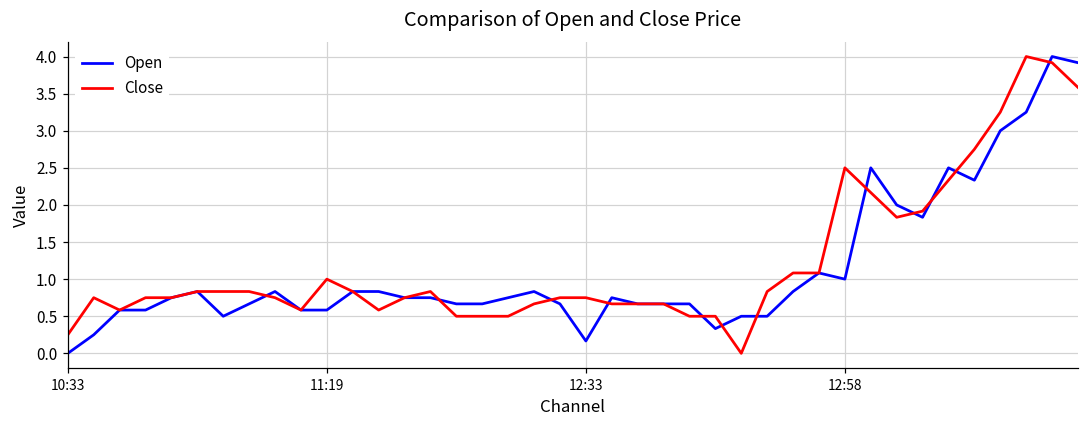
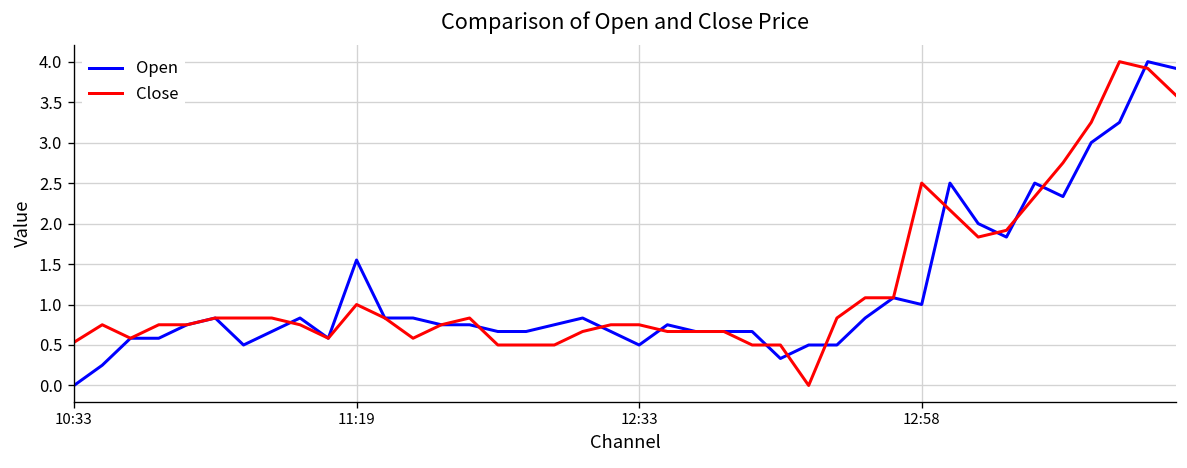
Close, 10:33: 0.3 -> 0.5
Open, 11:19: 0.6 -> 1.6
Open, 12:33: 0.2 -> 0.5
